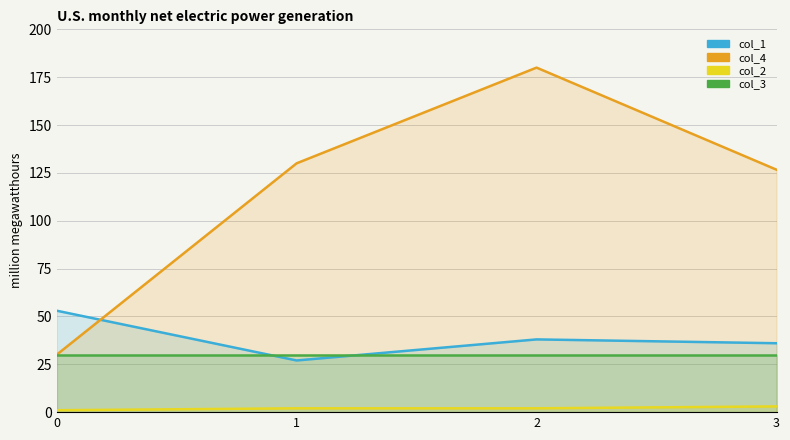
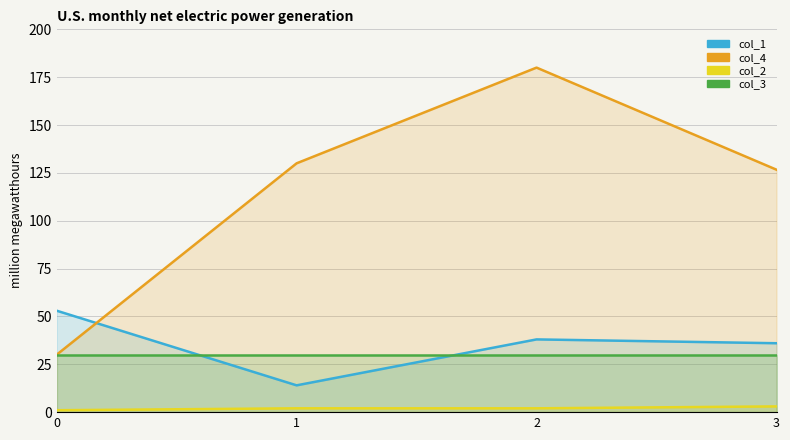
col_1, 1: 27 -> 14
